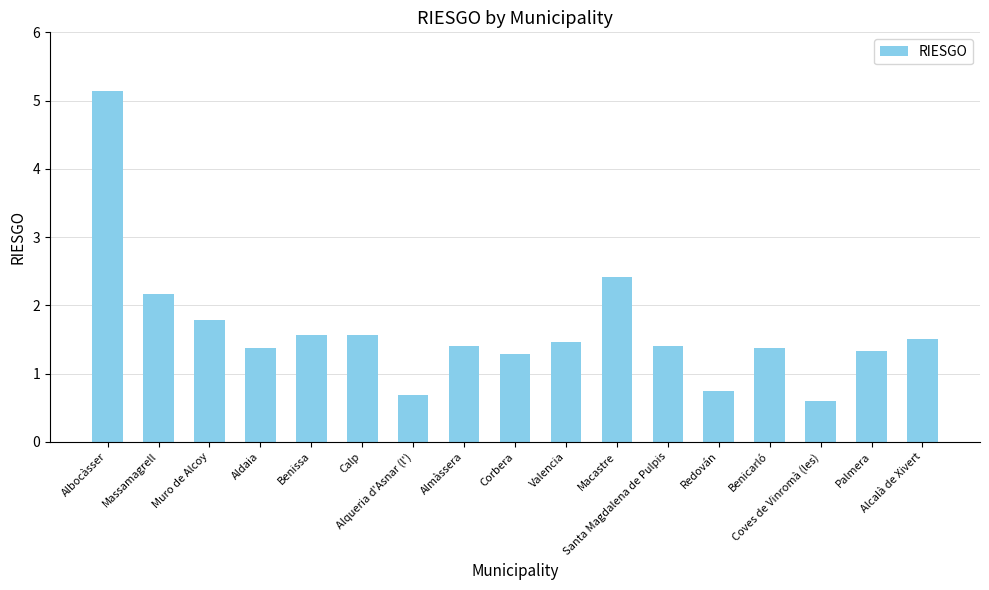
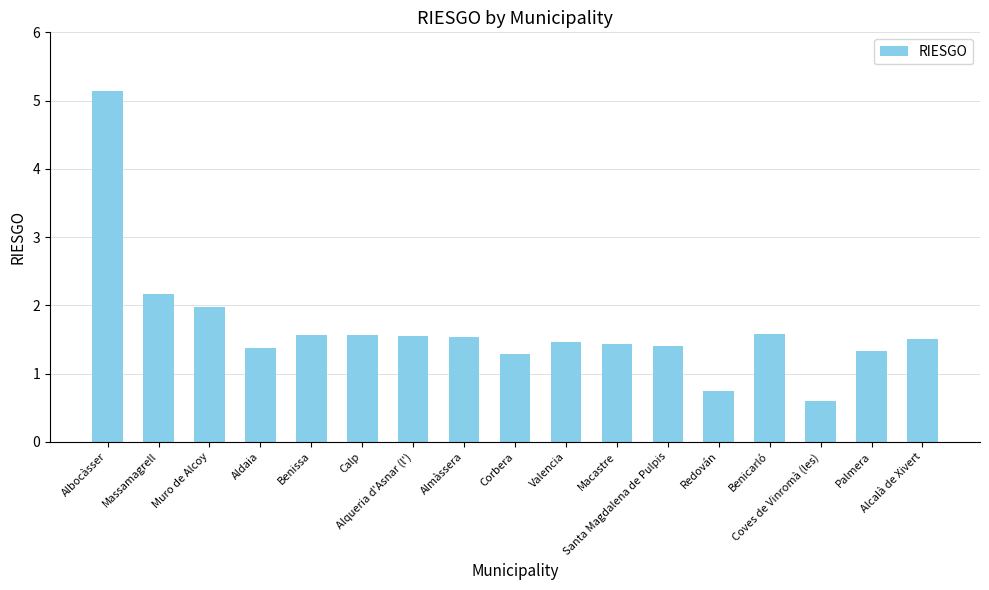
Muro de Alcoy: 1.8 -> 2.0
Alqueria d'Asnar (l'): 0.7 -> 1.6
Almàssera: 1.4 -> 1.5
Macastre: 2.4 -> 1.4
Benicarló: 1.4 -> 1.6
